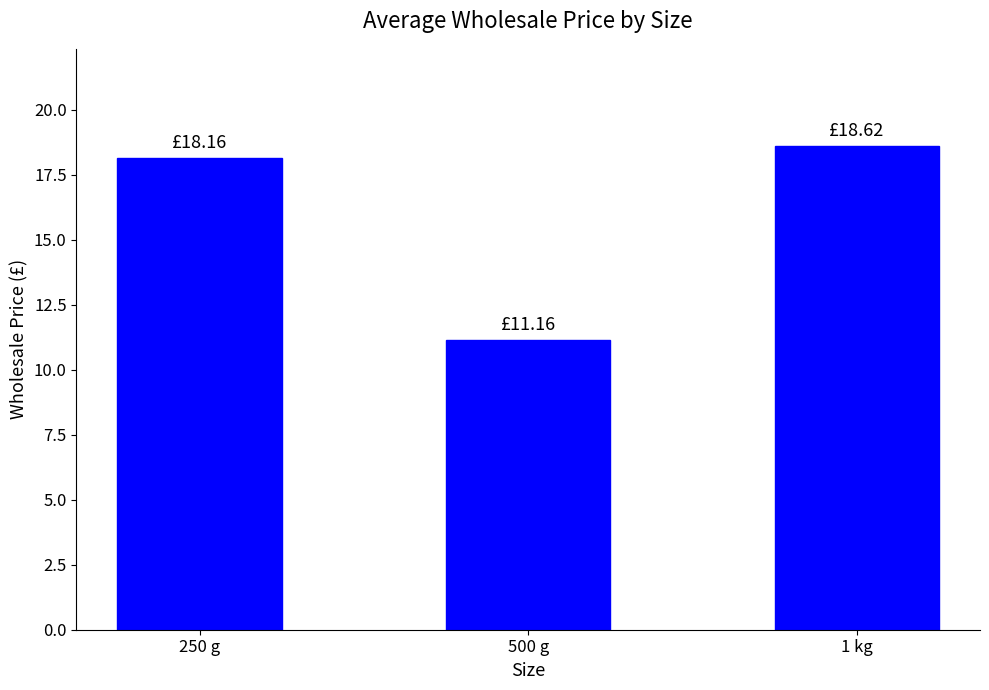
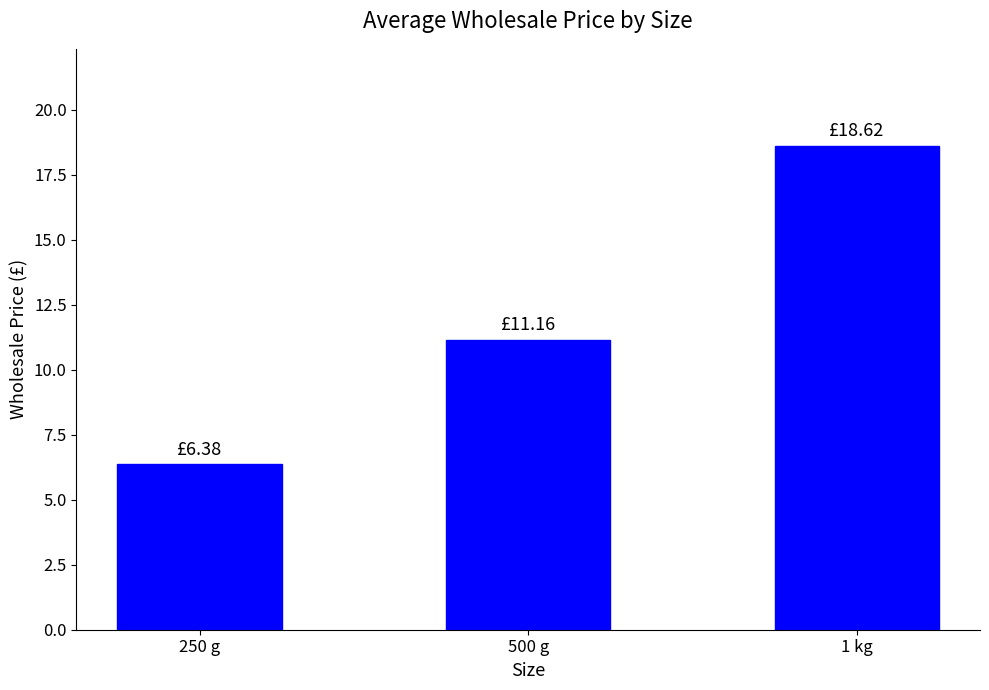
250 g: £18.16 -> £6.38
